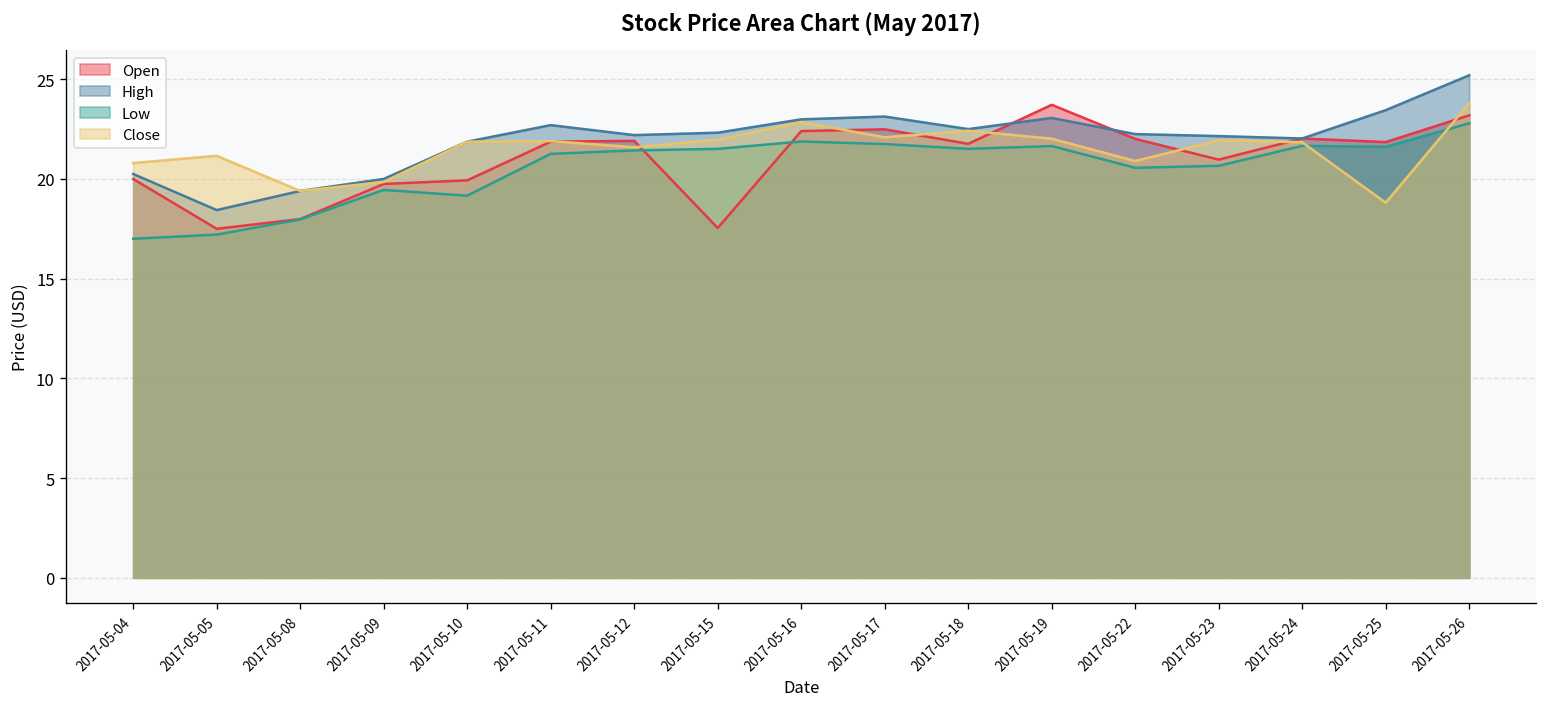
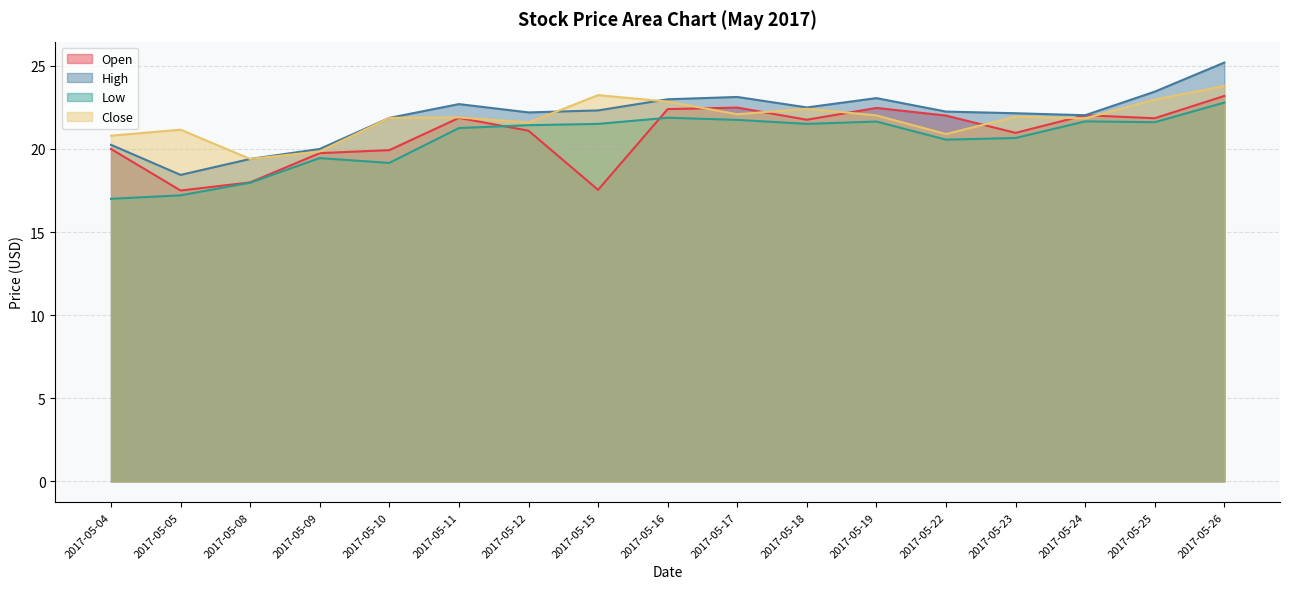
Open, 2017-05-12: 21.9 -> 21.1
Close, 2017-05-15: 22.0 -> 23.2
Open, 2017-05-19: 23.7 -> 22.5
Close, 2017-05-25: 18.8 -> 23.0
